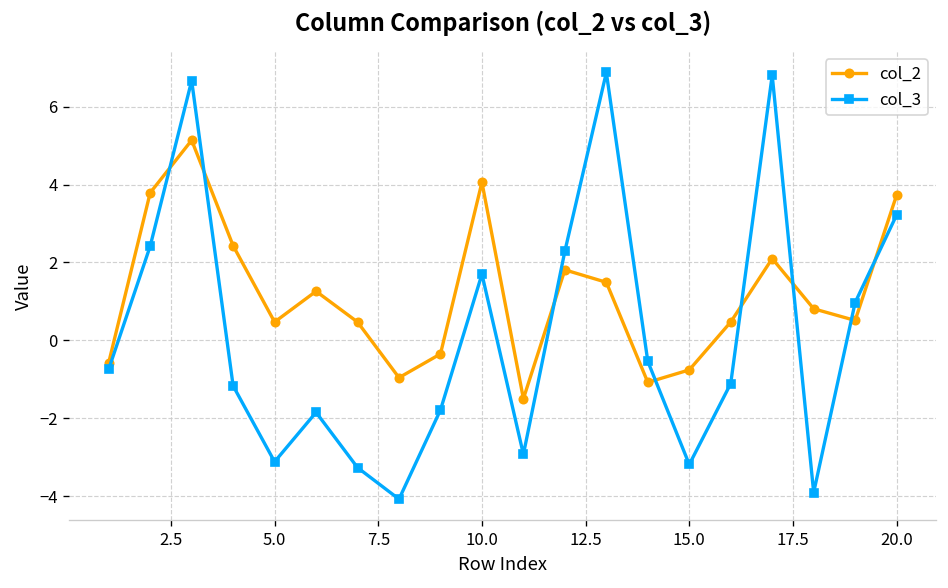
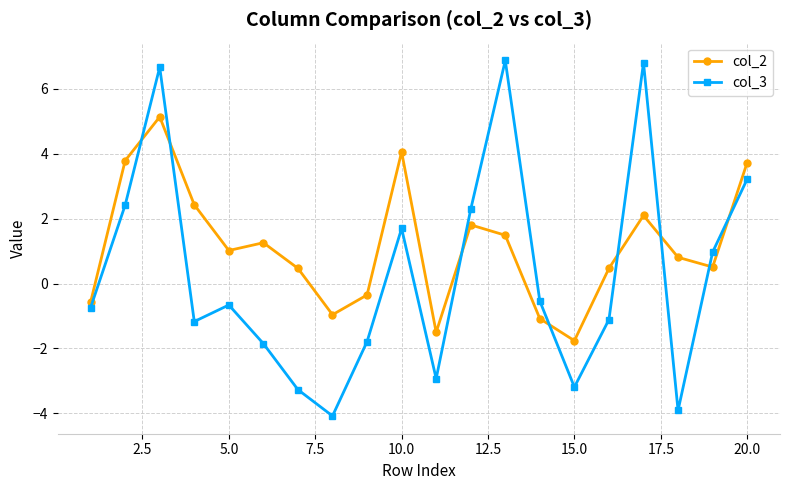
col_2, 5.0: 0.5 -> 1.0
col_3, 5.0: -3.1 -> -0.7
col_2, 15.0: -0.8 -> -1.8
